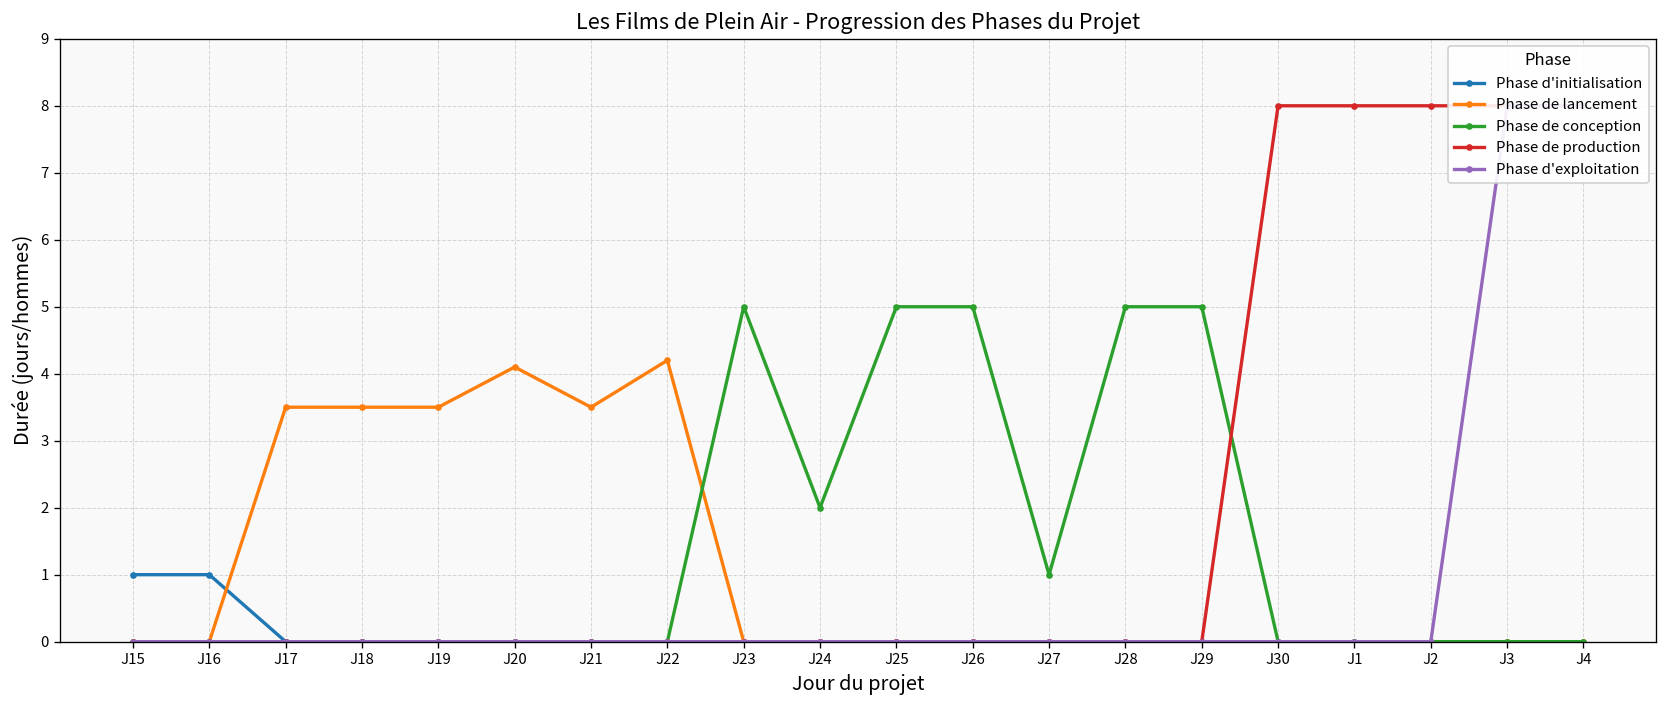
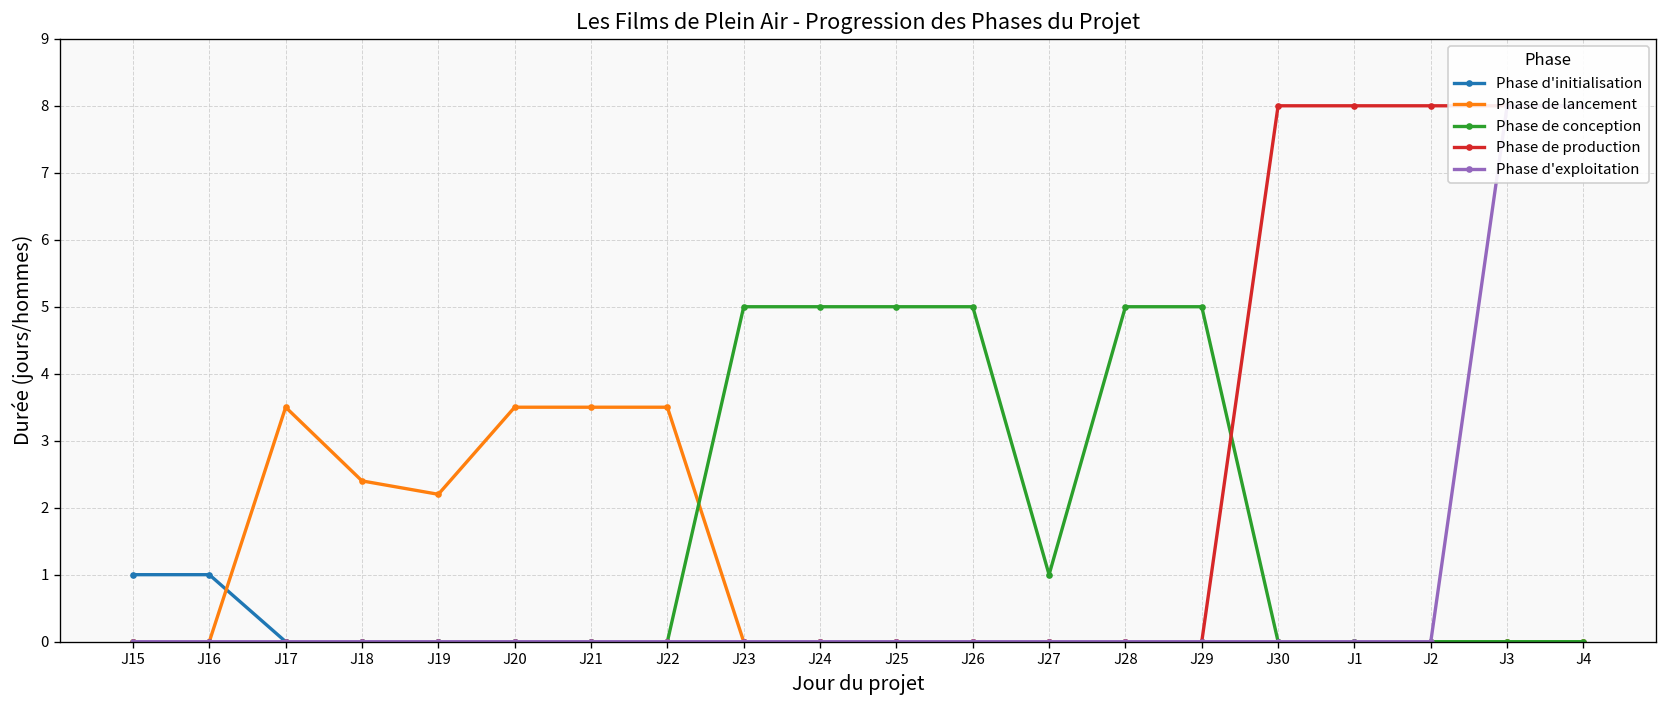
Phase de lancement, J18: 3.5 -> 2.4
Phase de lancement, J19: 3.5 -> 2.2
Phase de lancement, J20: 4.1 -> 3.5
Phase de lancement, J22: 4.2 -> 3.5
Phase de conception, J24: 2 -> 5
